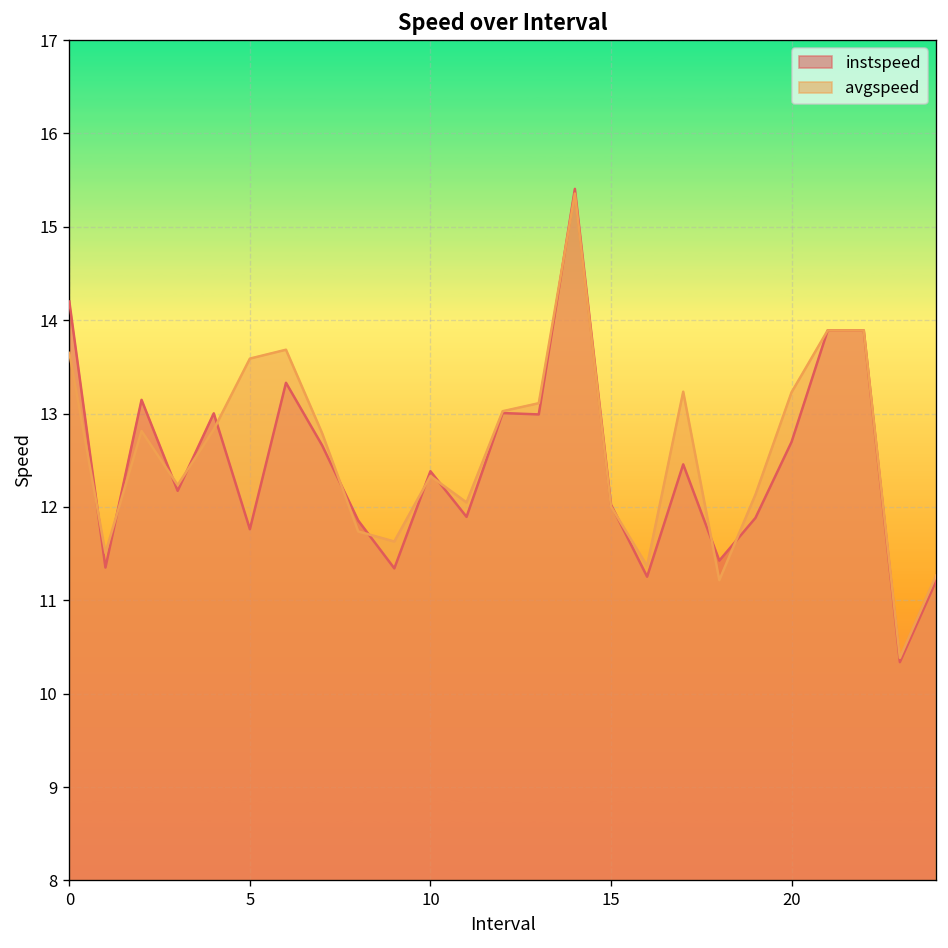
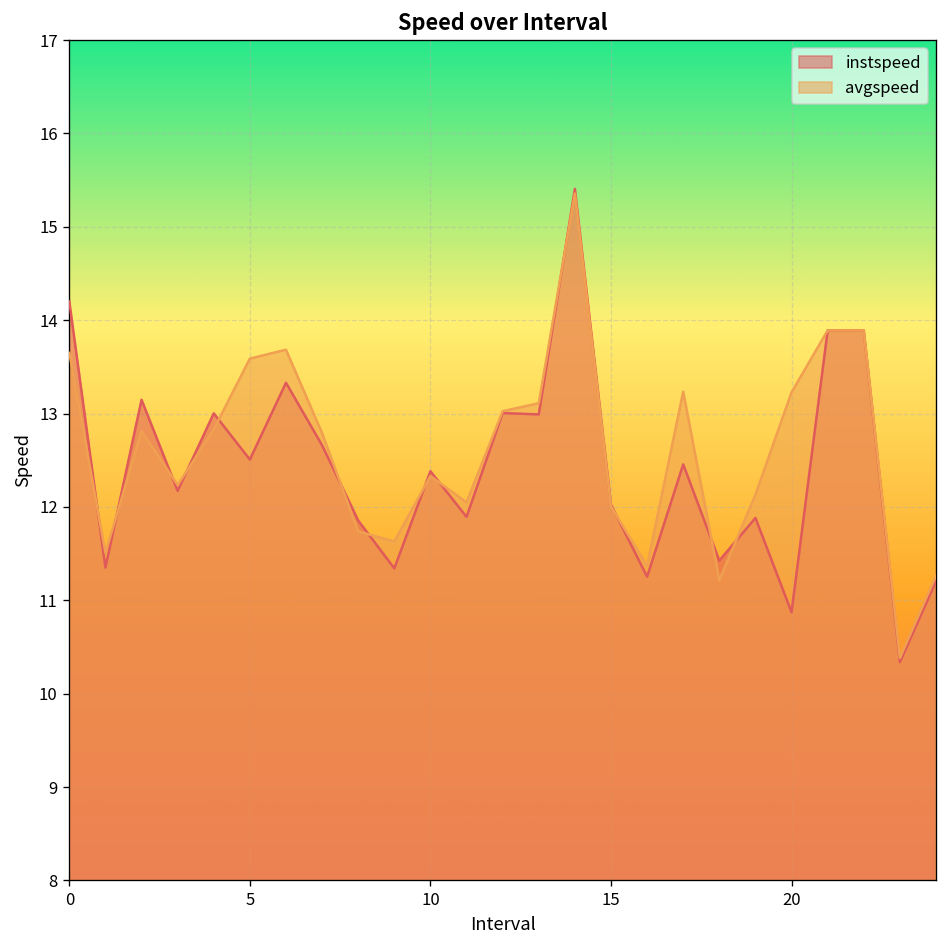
instspeed, 5: 11.8 -> 12.5
instspeed, 20: 12.7 -> 10.9
